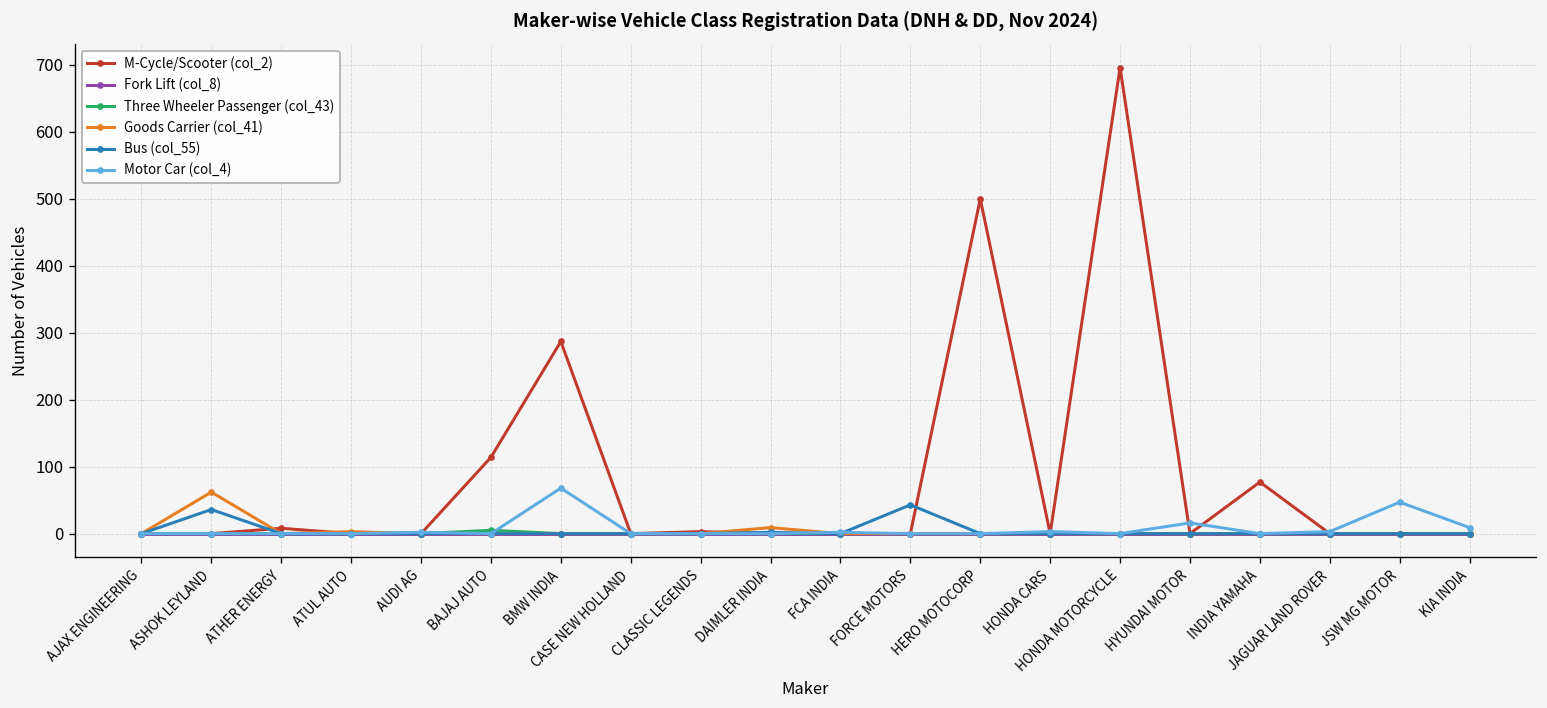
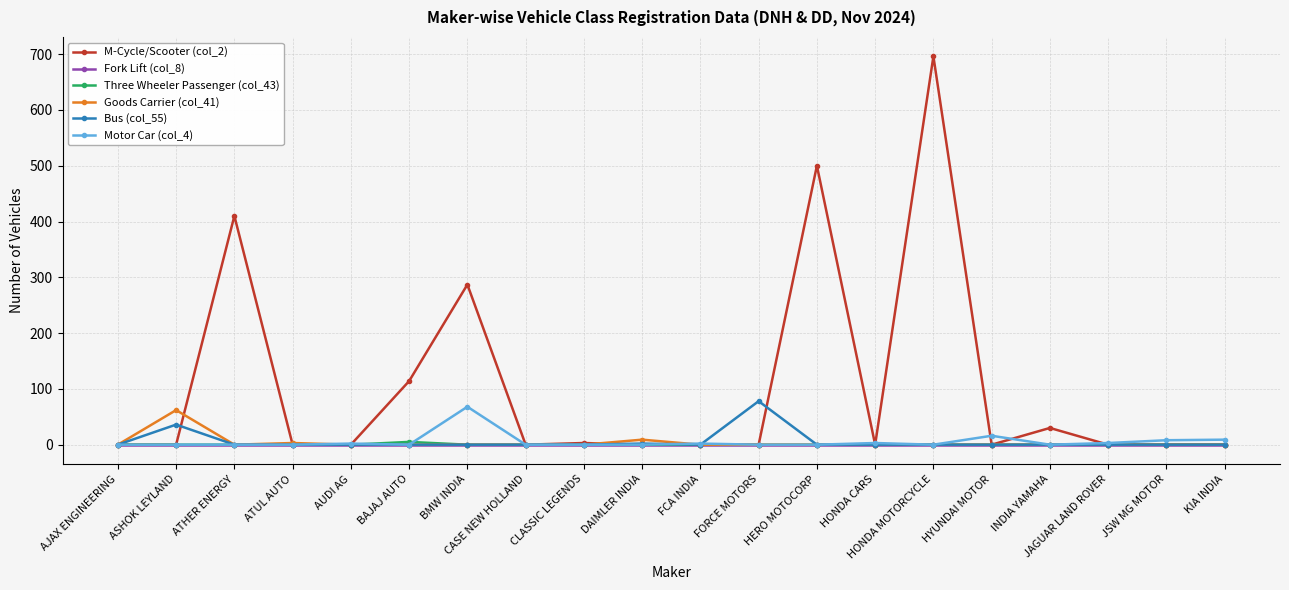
M-Cycle/Scooter (col_2), ATHER ENERGY: 10 -> 410
Bus (col_55), FORCE MOTORS: 40 -> 80
M-Cycle/Scooter (col_2), INDIA YAMAHA: 80 -> 30
Motor Car (col_4), JSW MG MOTOR: 50 -> 10
